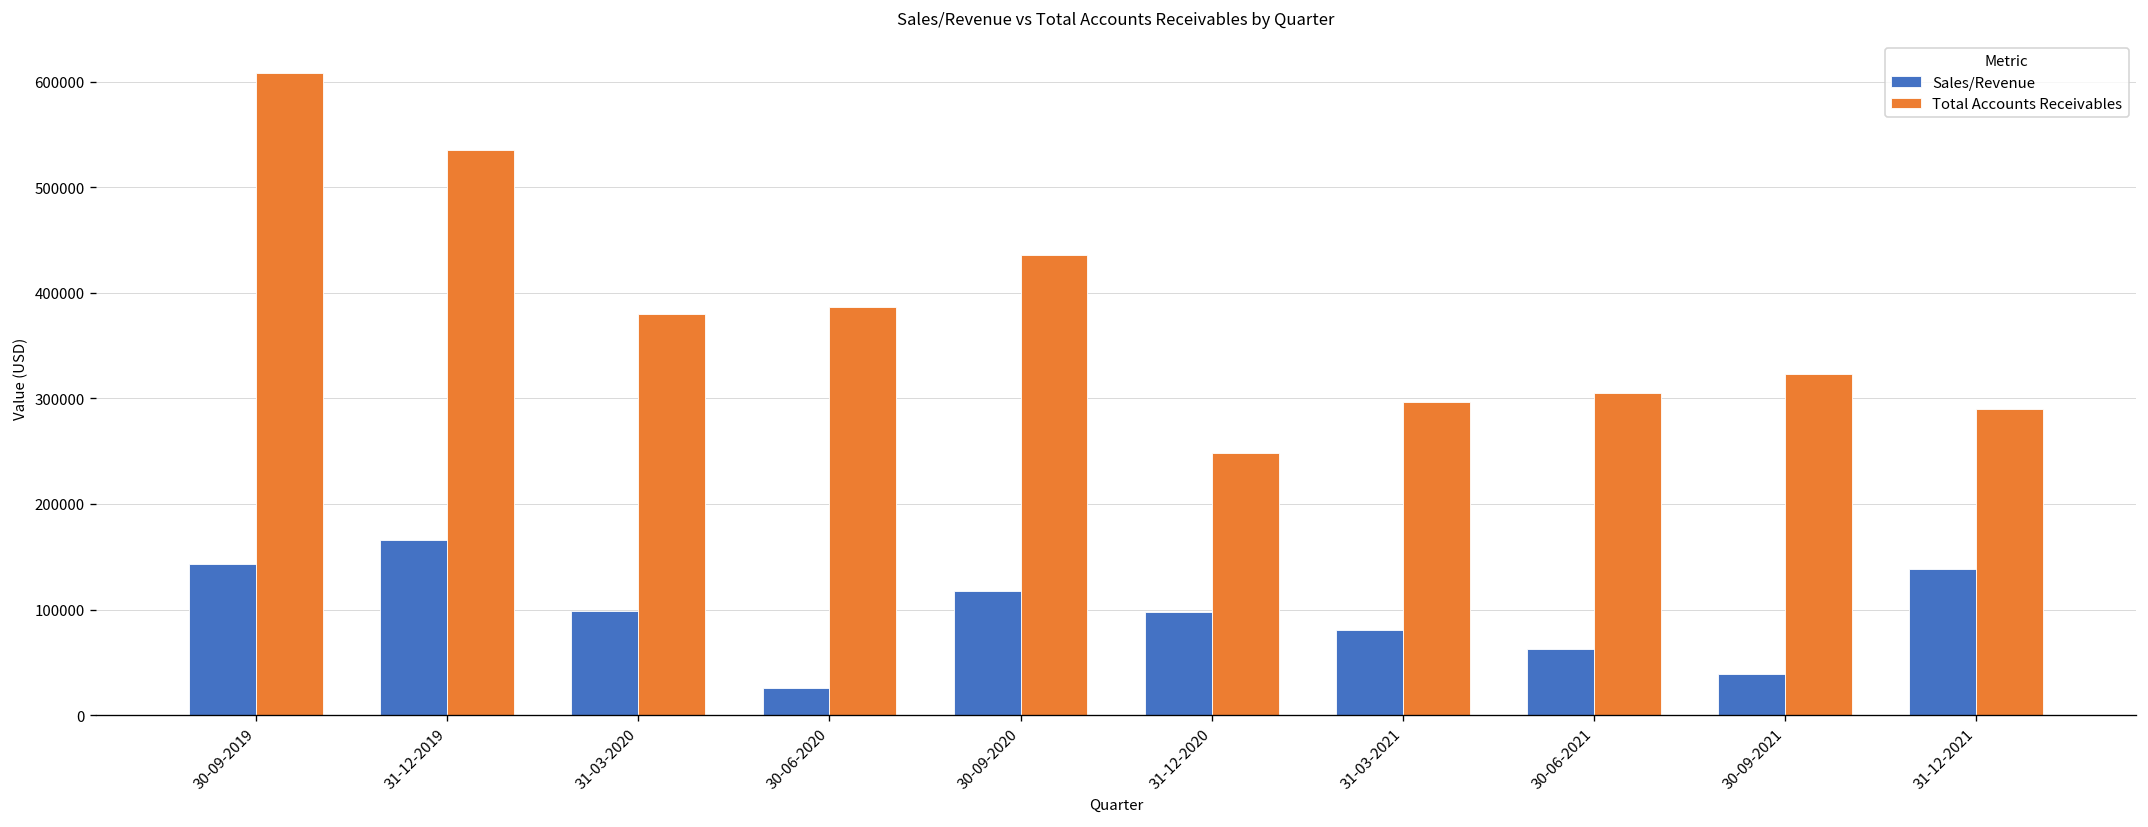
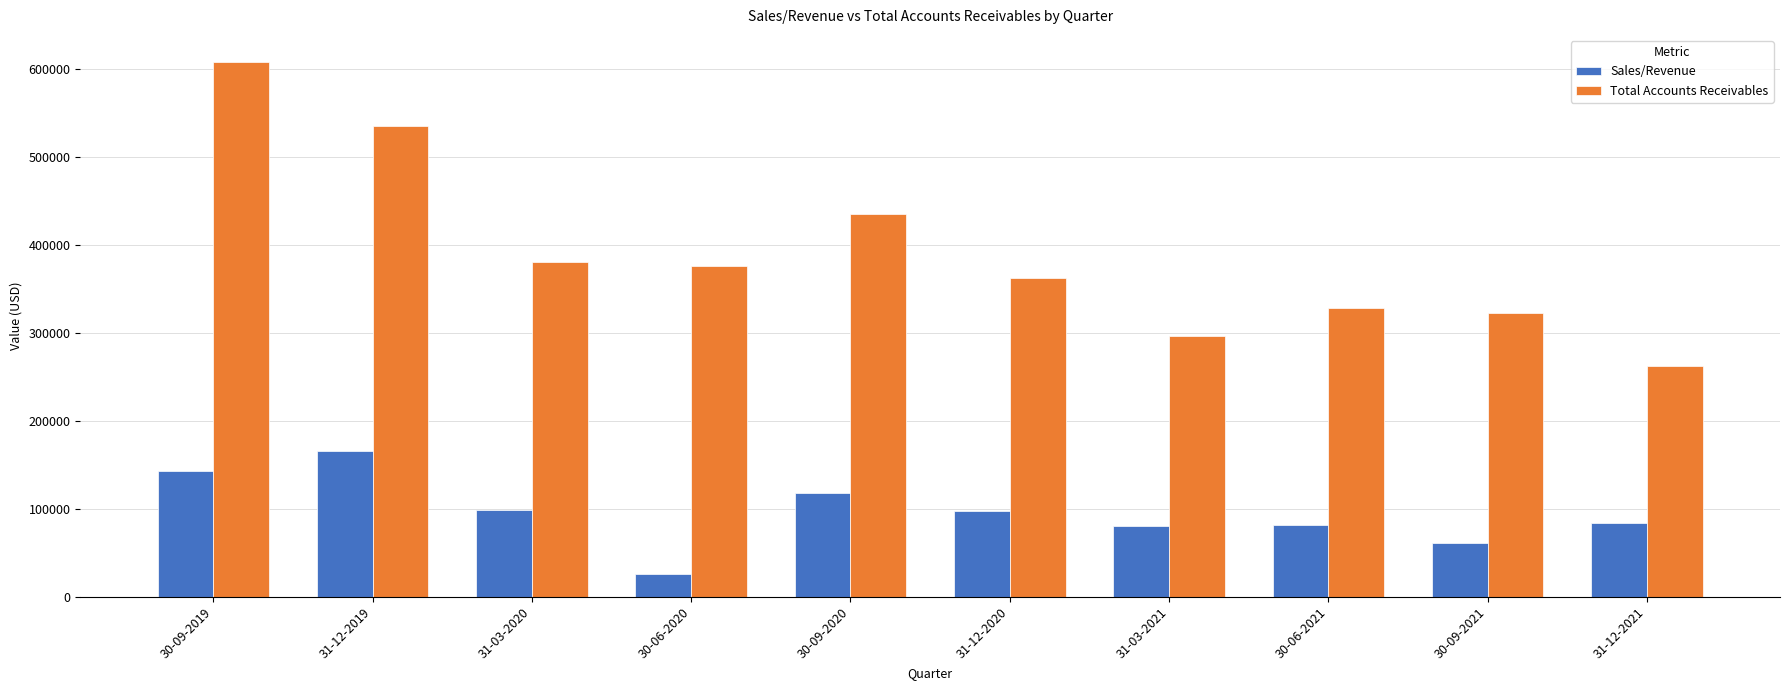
Total Accounts Receivables, 30-06-2020: 390000 -> 380000
Total Accounts Receivables, 31-12-2020: 250000 -> 360000
Sales/Revenue, 30-06-2021: 60000 -> 80000
Total Accounts Receivables, 30-06-2021: 310000 -> 330000
Sales/Revenue, 30-09-2021: 40000 -> 60000
Sales/Revenue, 31-12-2021: 140000 -> 80000
Total Accounts Receivables, 31-12-2021: 290000 -> 260000
